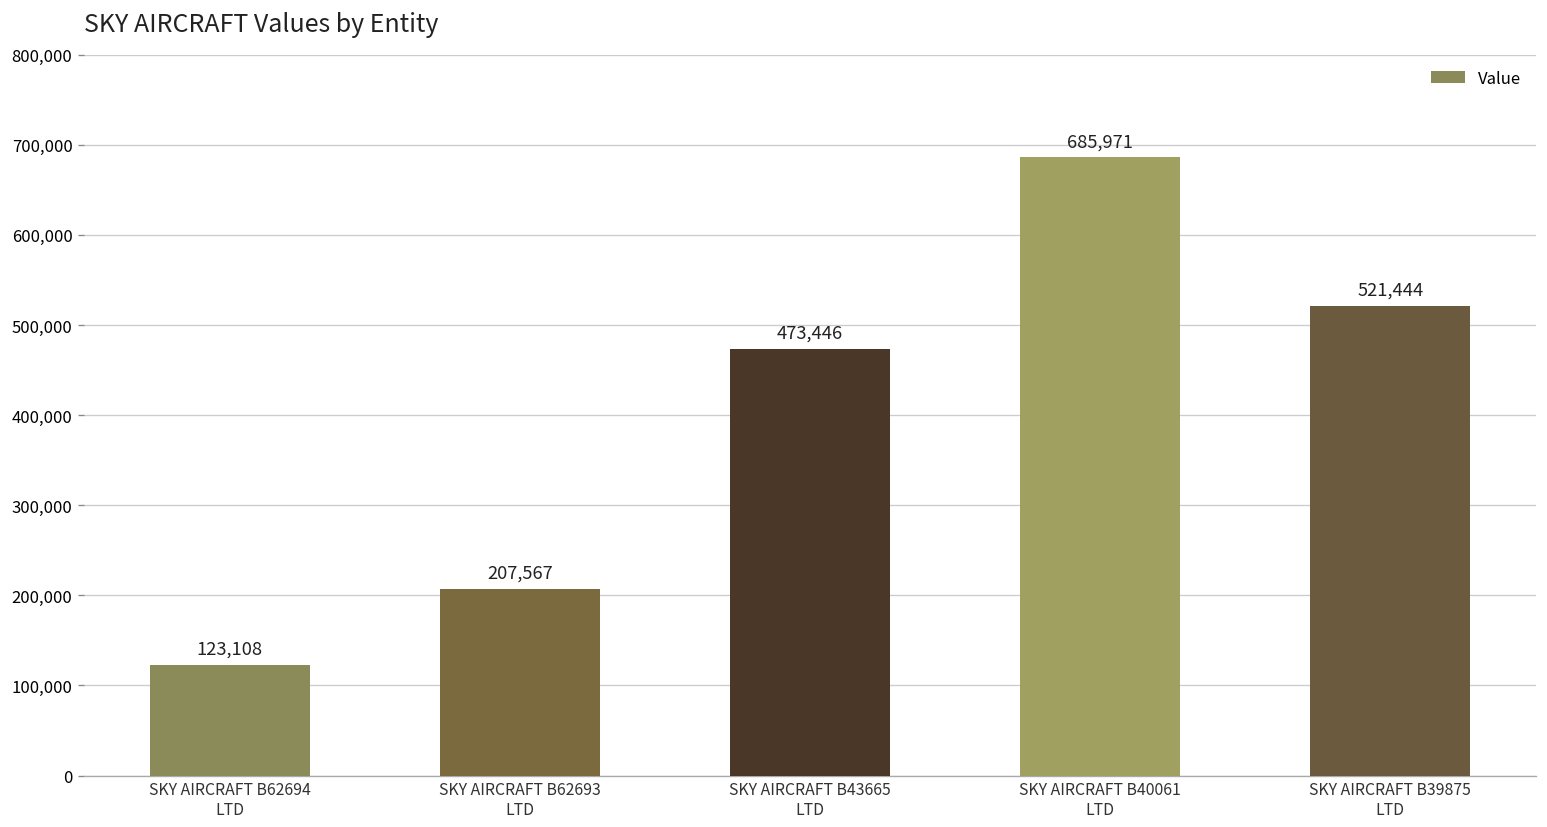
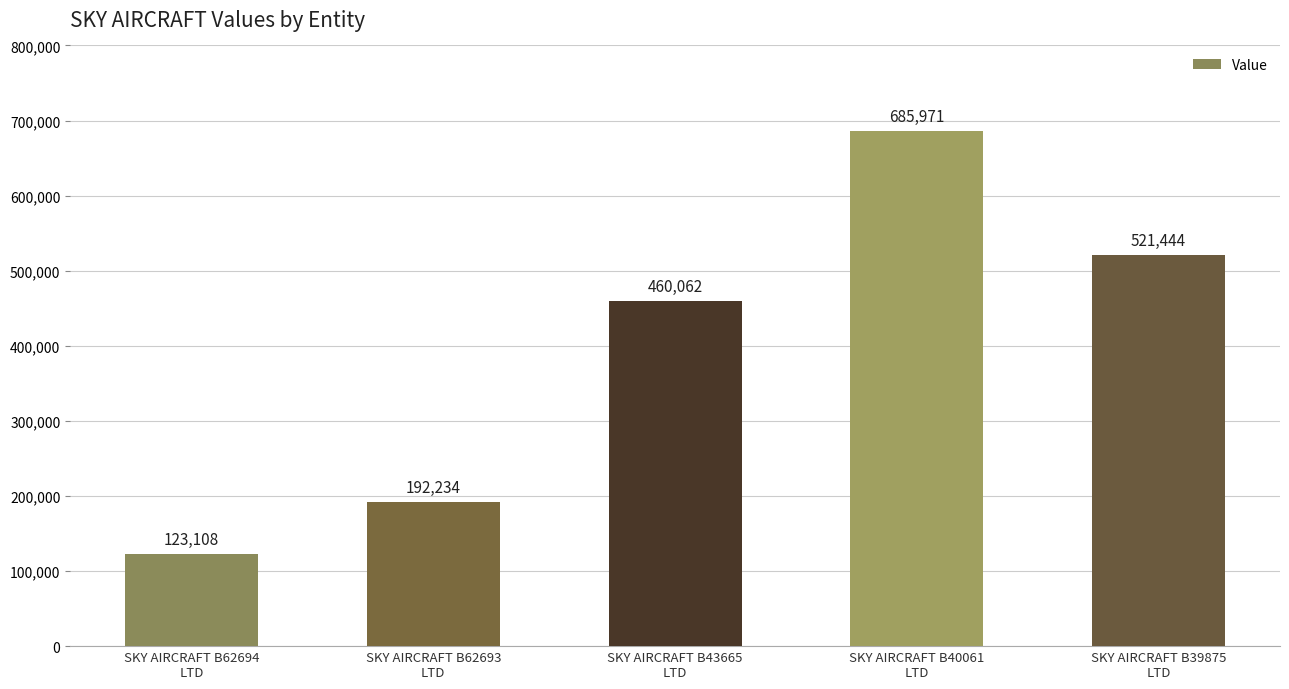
SKY AIRCRAFT B62693 LTD: 207,567 -> 192,234
SKY AIRCRAFT B43665 LTD: 473,446 -> 460,062
